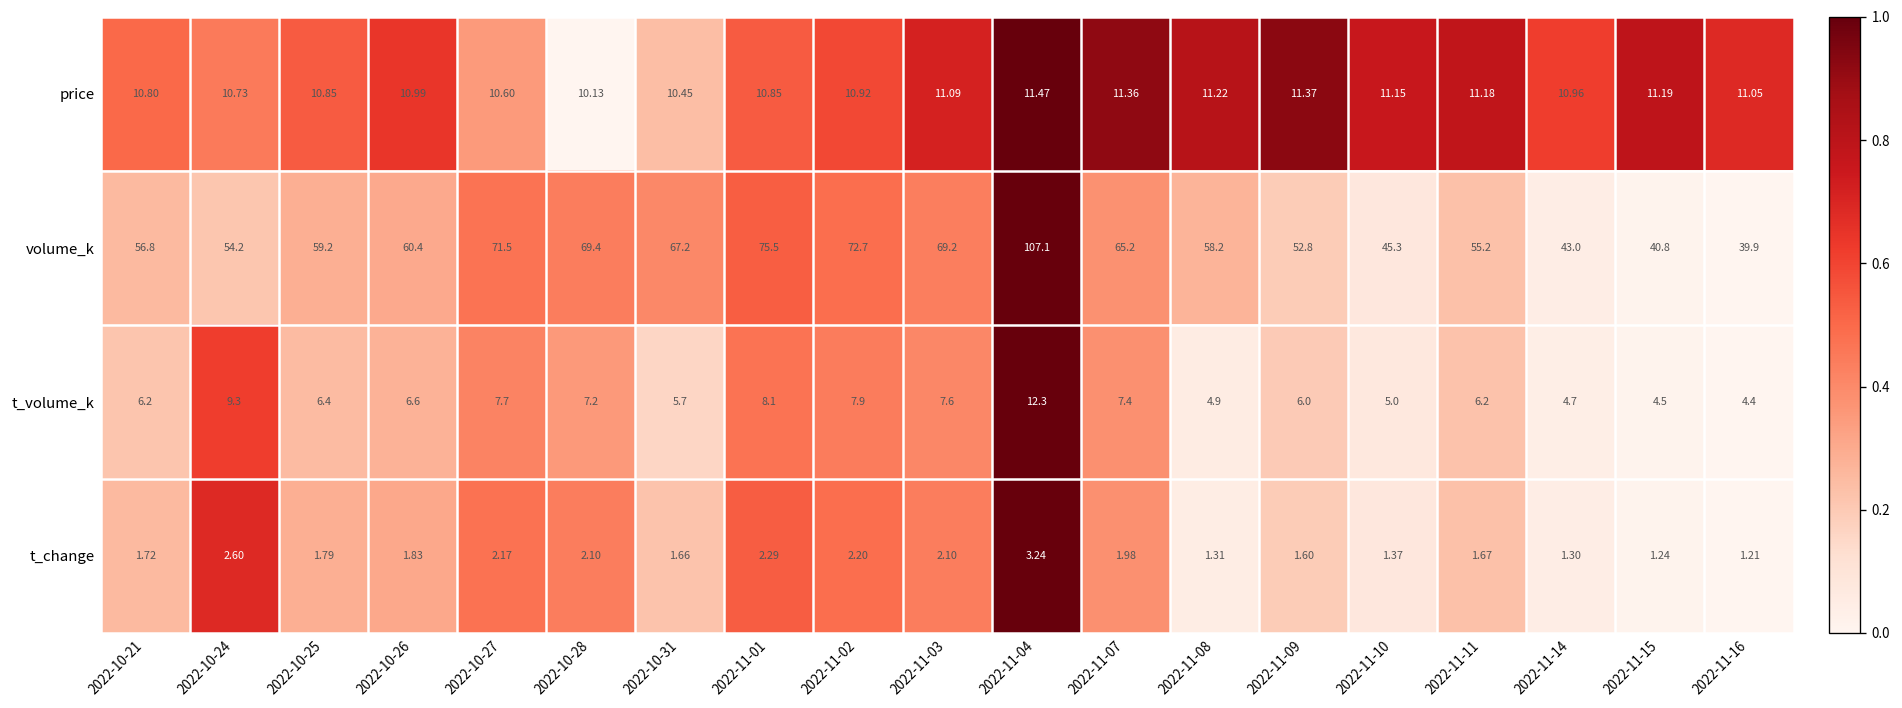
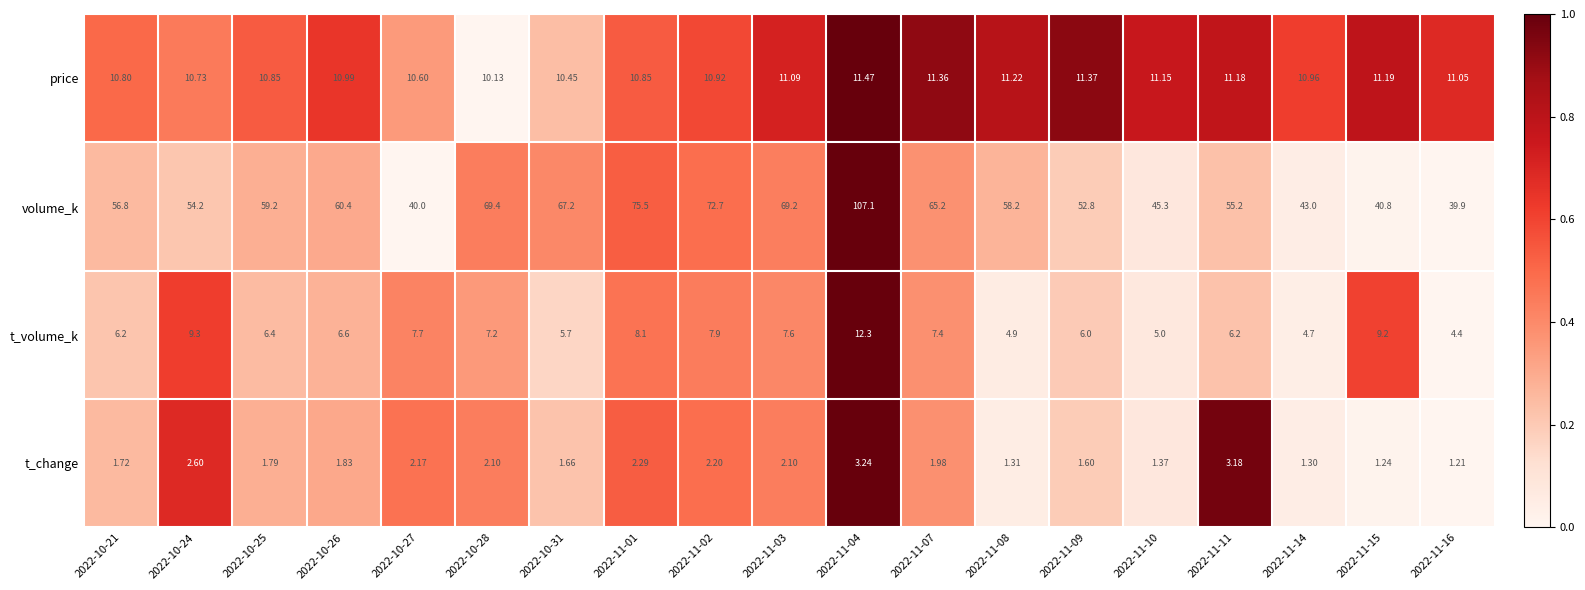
volume_k, 2022-10-27: 71.5 -> 40.0
t_volume_k, 2022-11-15: 4.5 -> 9.2
t_change, 2022-11-11: 1.67 -> 3.18
